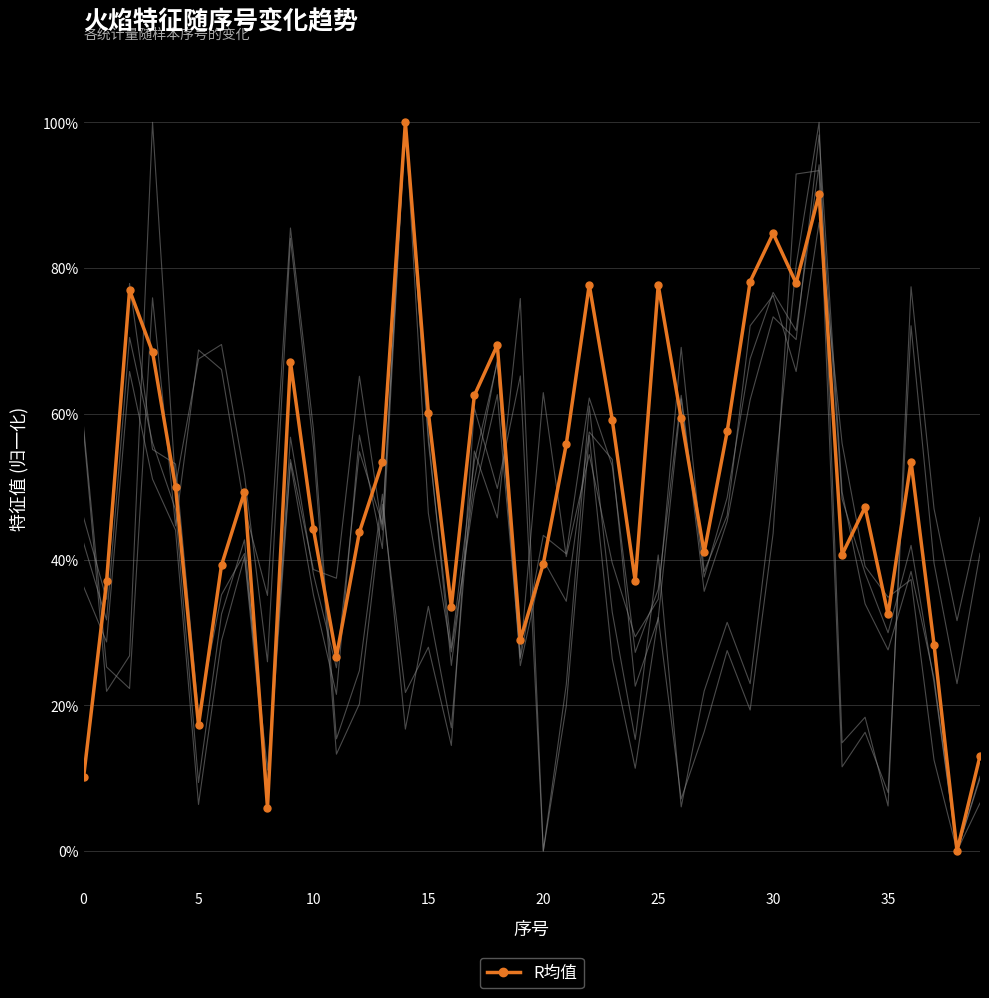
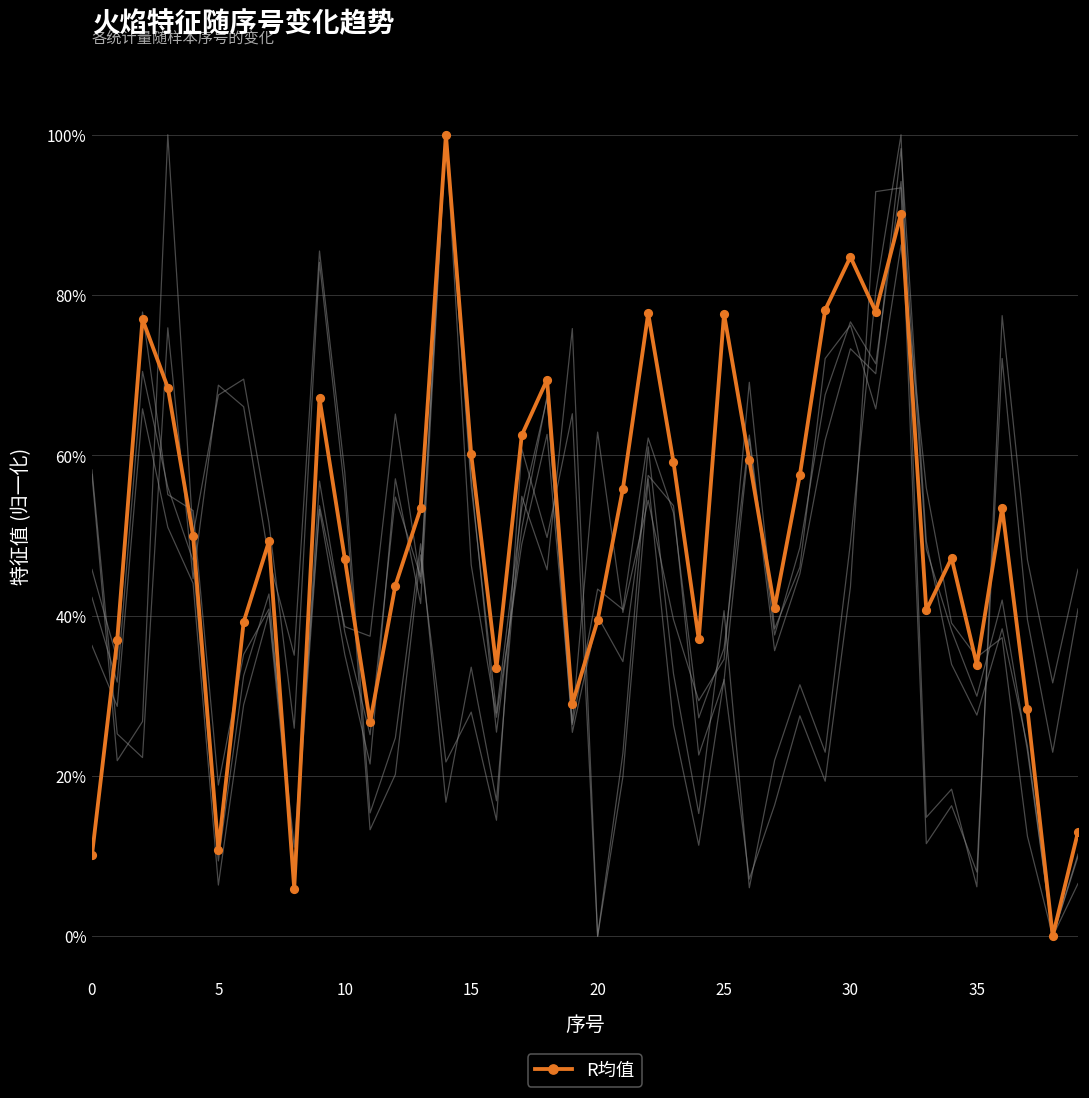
R均值, 5: 17% -> 11%
R均值, 10: 44% -> 47%
R均值, 35: 32% -> 34%
